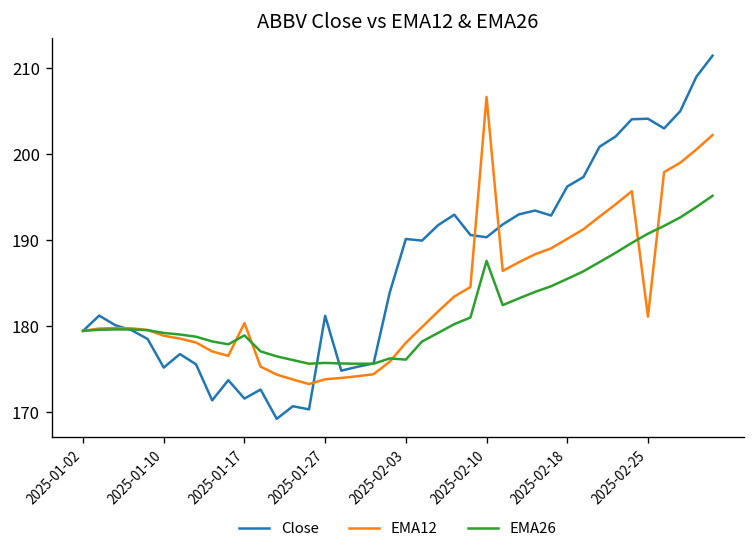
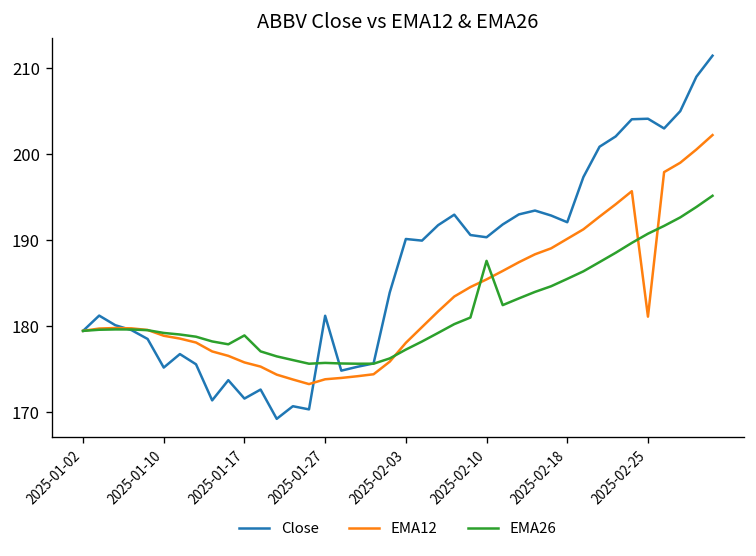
EMA12, 2025-01-17: 180 -> 176
EMA26, 2025-02-03: 176 -> 177
EMA12, 2025-02-10: 207 -> 185
Close, 2025-02-18: 196 -> 192
